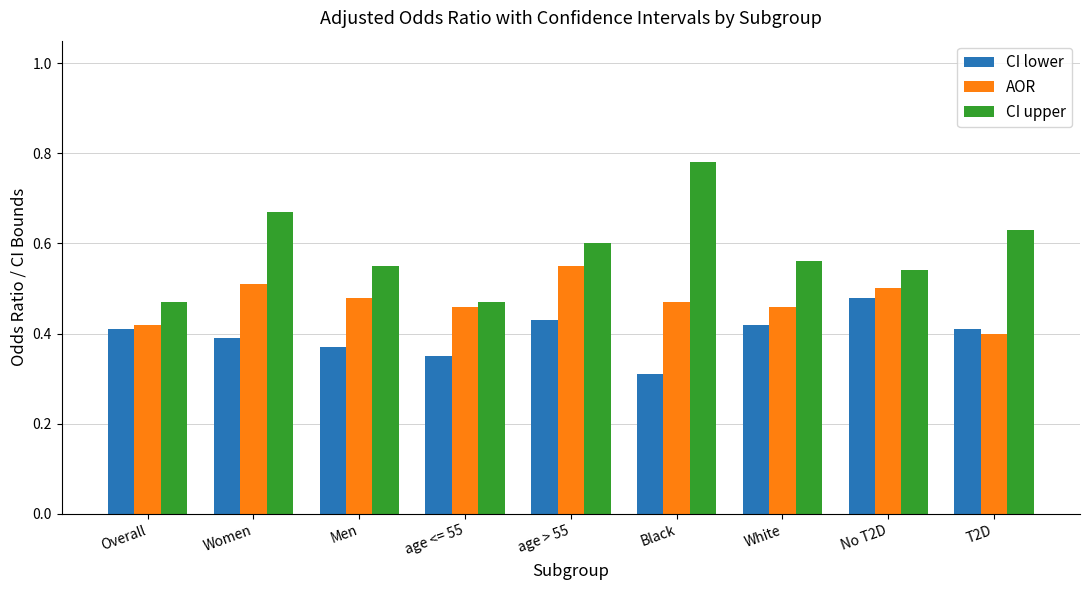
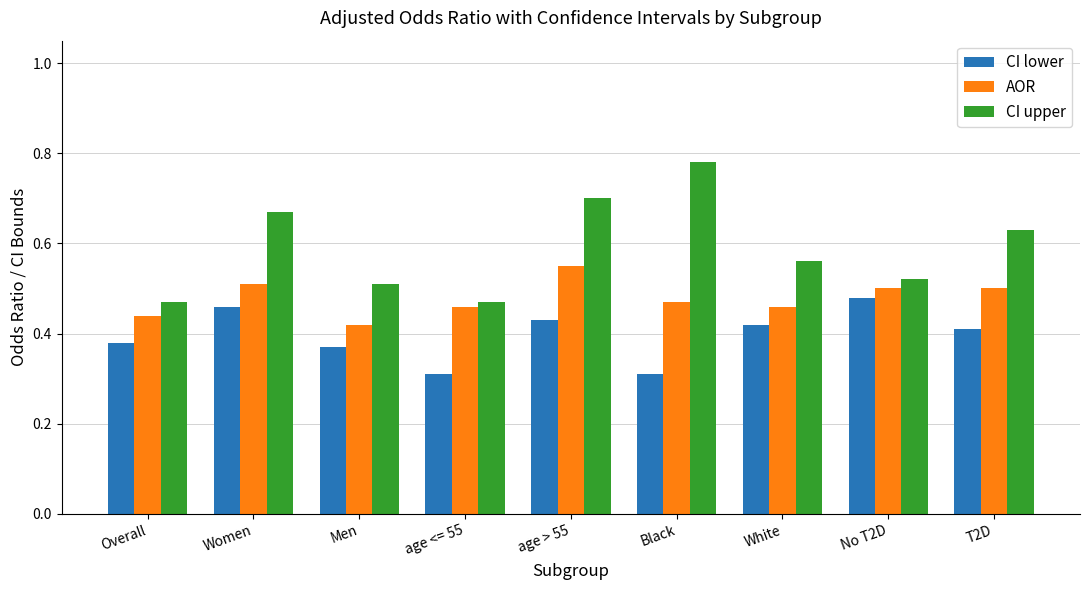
CI lower, Overall: 0.41 -> 0.38
AOR, Overall: 0.42 -> 0.44
CI lower, Women: 0.39 -> 0.46
AOR, Men: 0.48 -> 0.42
CI upper, Men: 0.55 -> 0.51
CI lower, age <= 55: 0.35 -> 0.31
CI upper, age > 55: 0.6 -> 0.7
CI upper, No T2D: 0.54 -> 0.52
AOR, T2D: 0.4 -> 0.5
